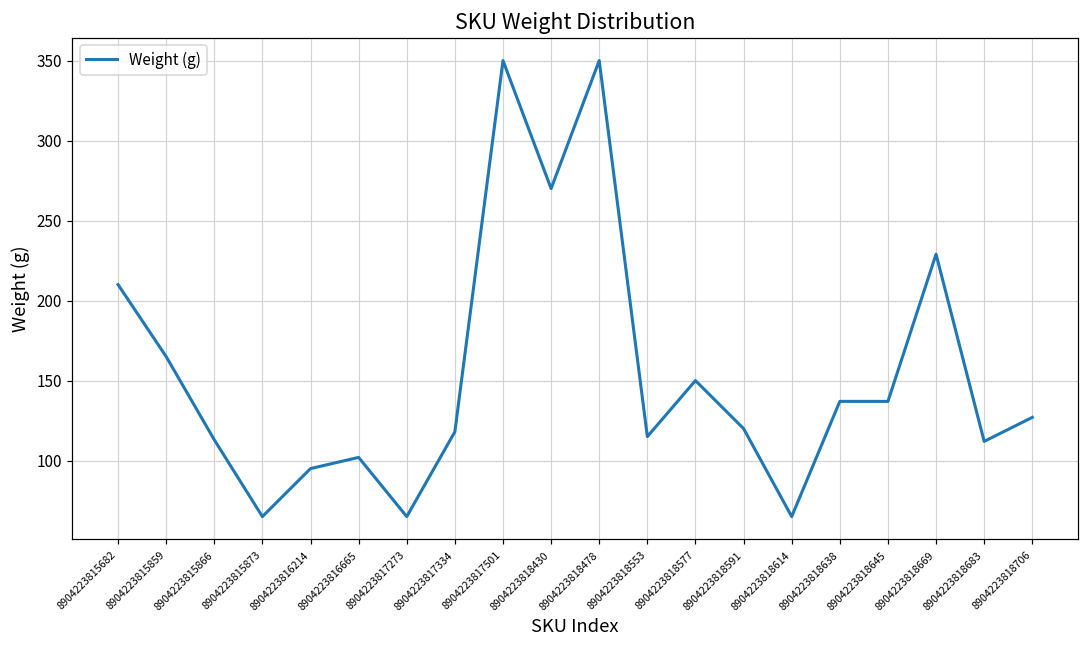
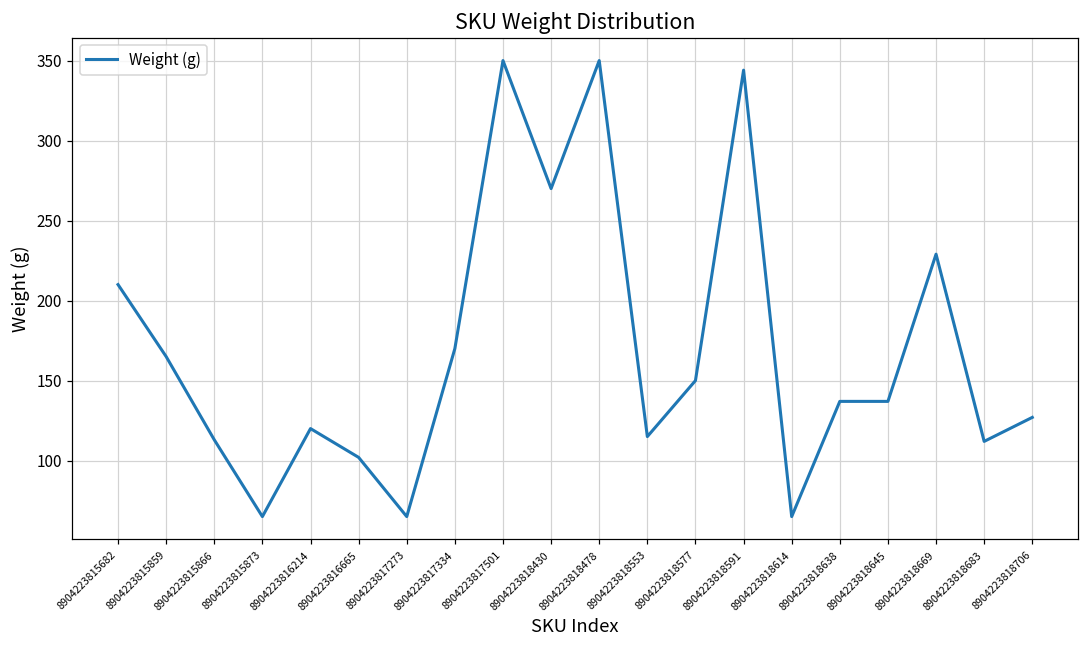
8904223816214: 95 -> 120
8904223817334: 118 -> 170
8904223818591: 120 -> 344
